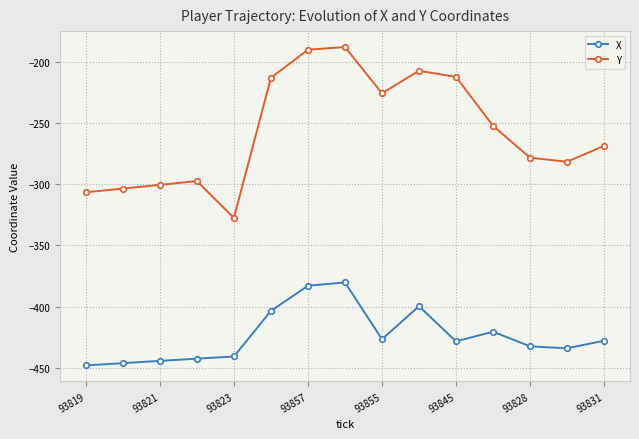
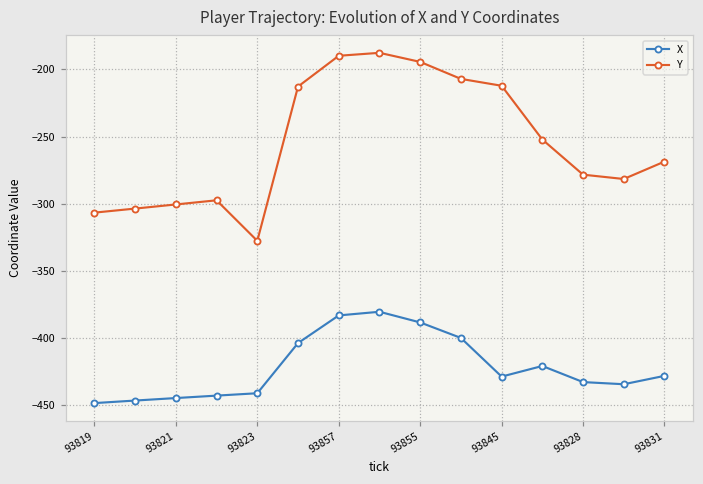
X, 93855: -427 -> -388
Y, 93855: -226 -> -194
